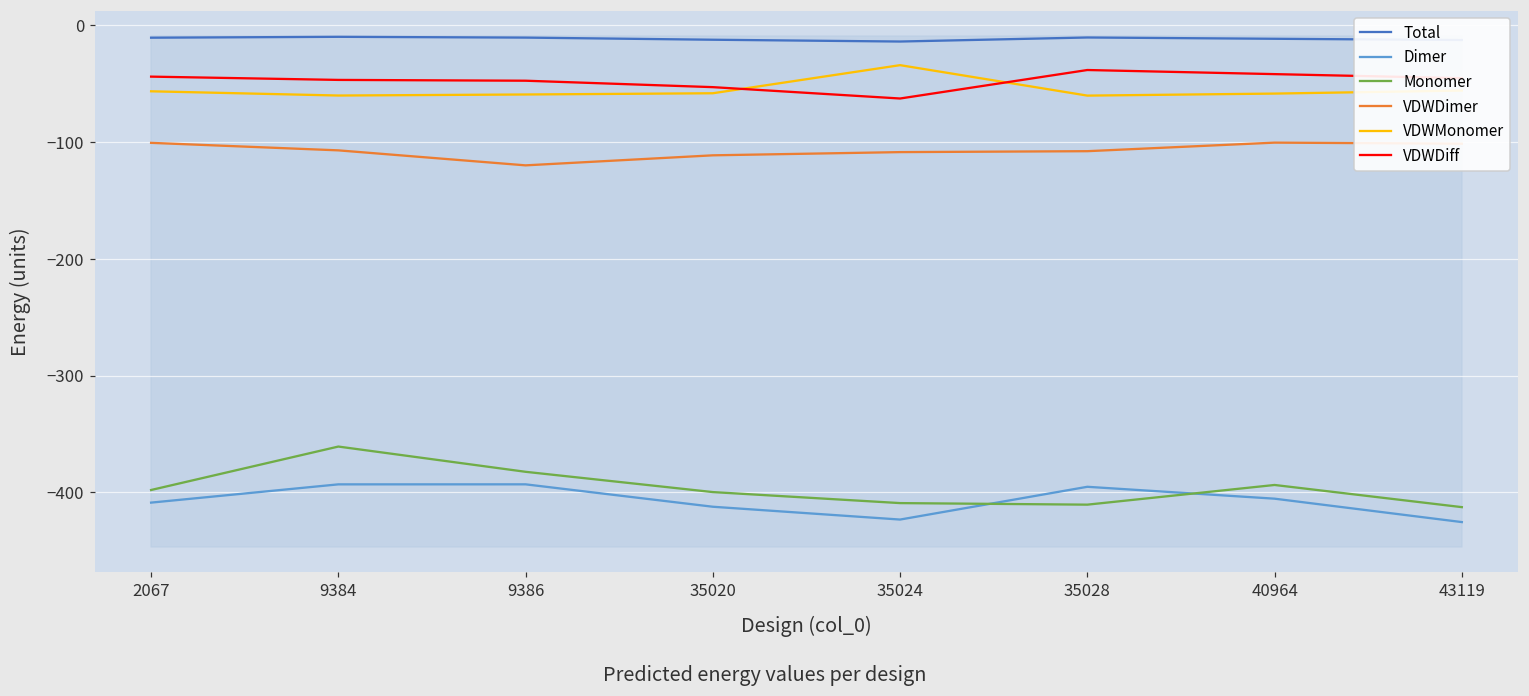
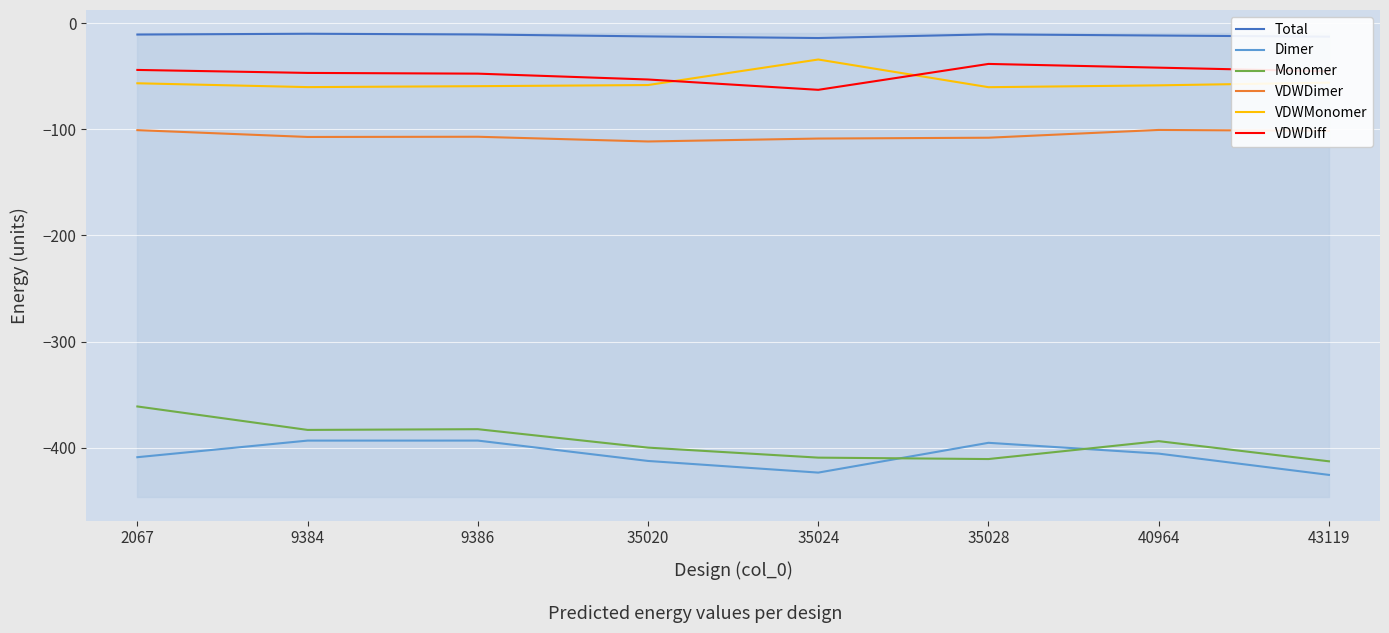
Monomer, 2067: -398 -> -361
Monomer, 9384: -361 -> -383
VDWDimer, 9386: -120 -> -107
